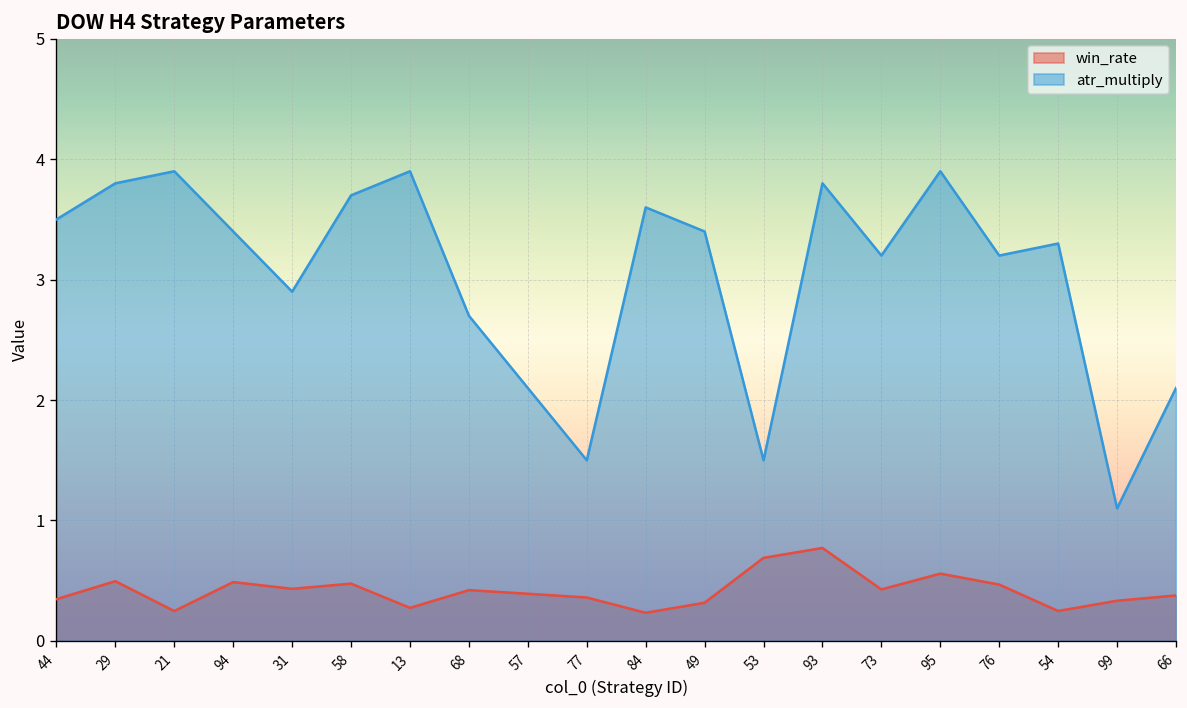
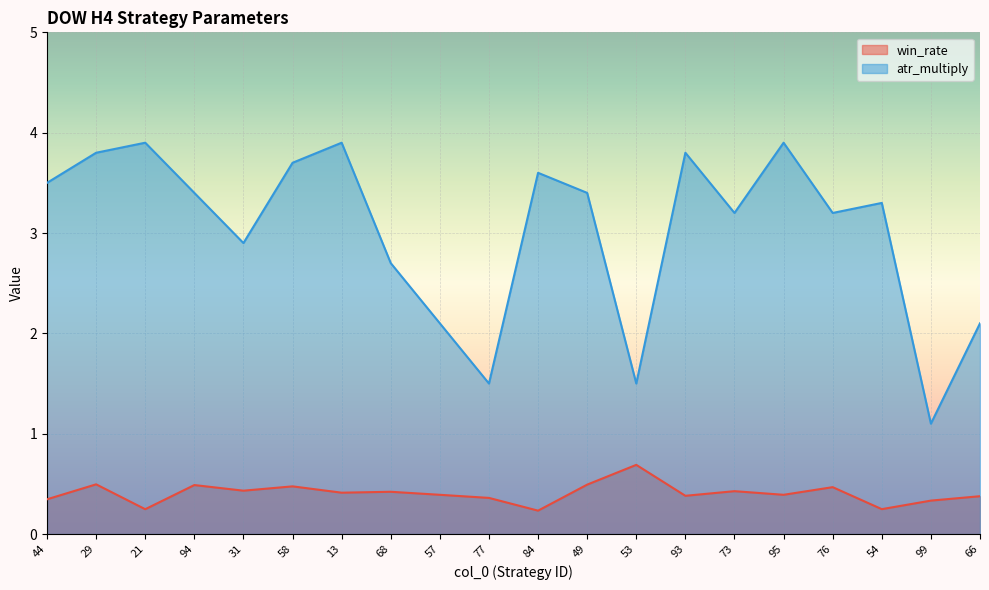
win_rate, 13: 0.27 -> 0.41
win_rate, 49: 0.32 -> 0.49
win_rate, 93: 0.77 -> 0.38
win_rate, 95: 0.56 -> 0.39
